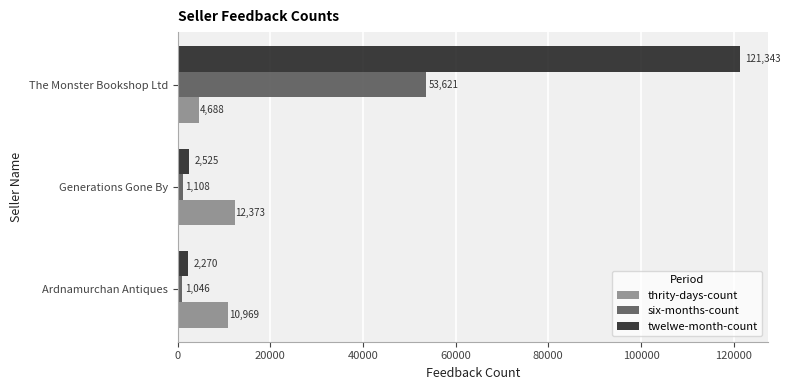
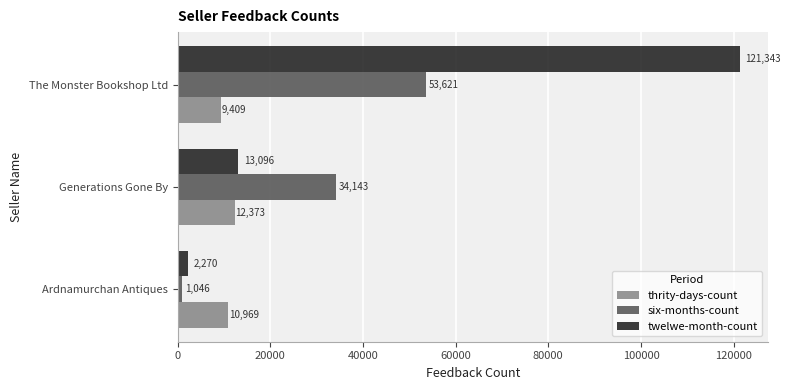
thrity-days-count, The Monster Bookshop Ltd: 4,688 -> 9,409
twelwe-month-count, Generations Gone By: 2,525 -> 13,096
six-months-count, Generations Gone By: 1,108 -> 34,143
